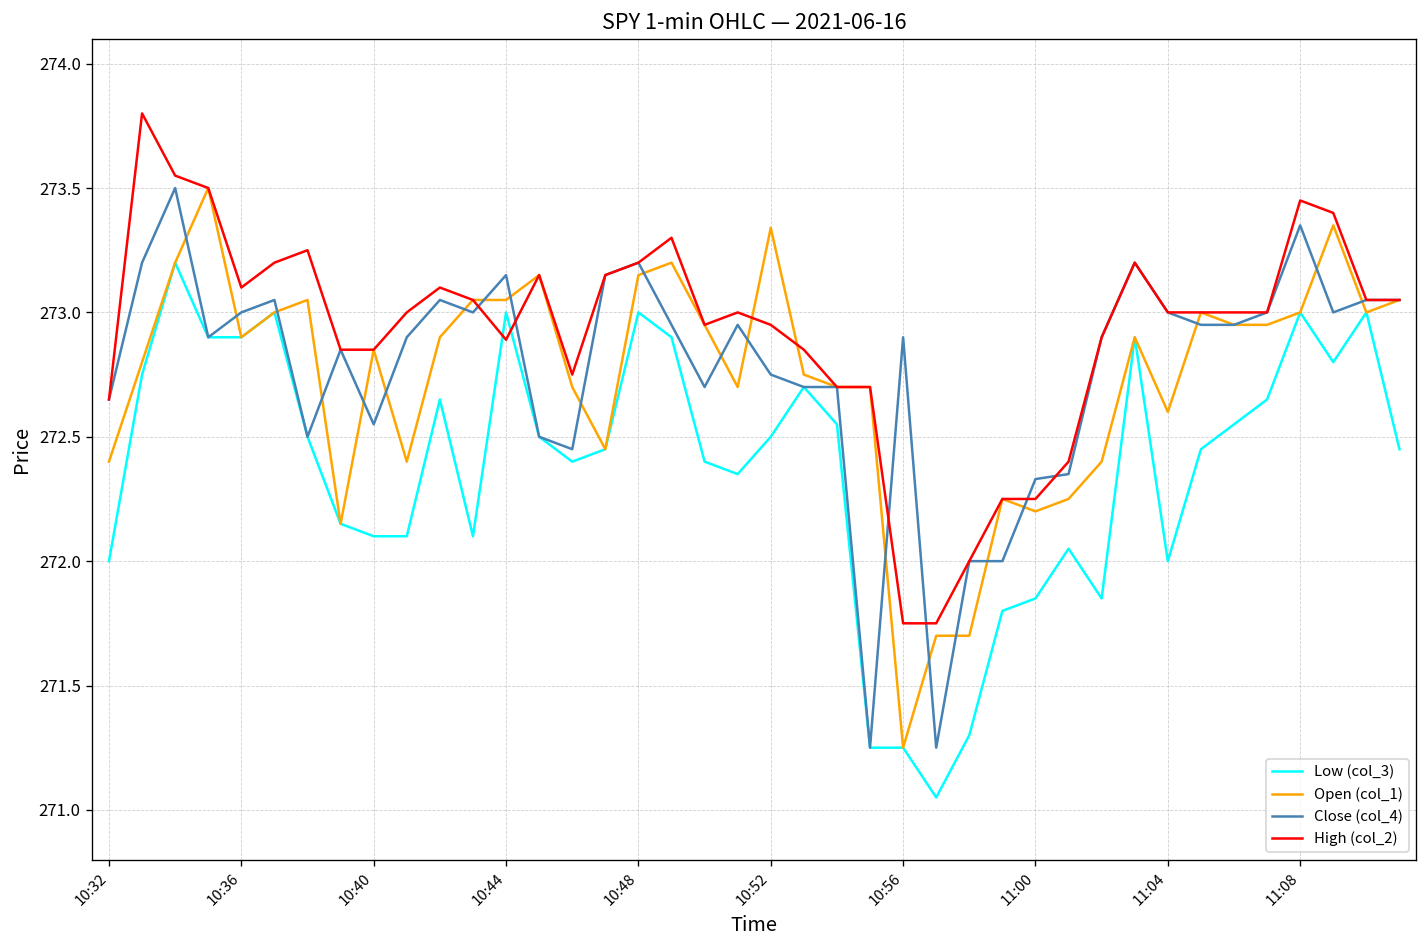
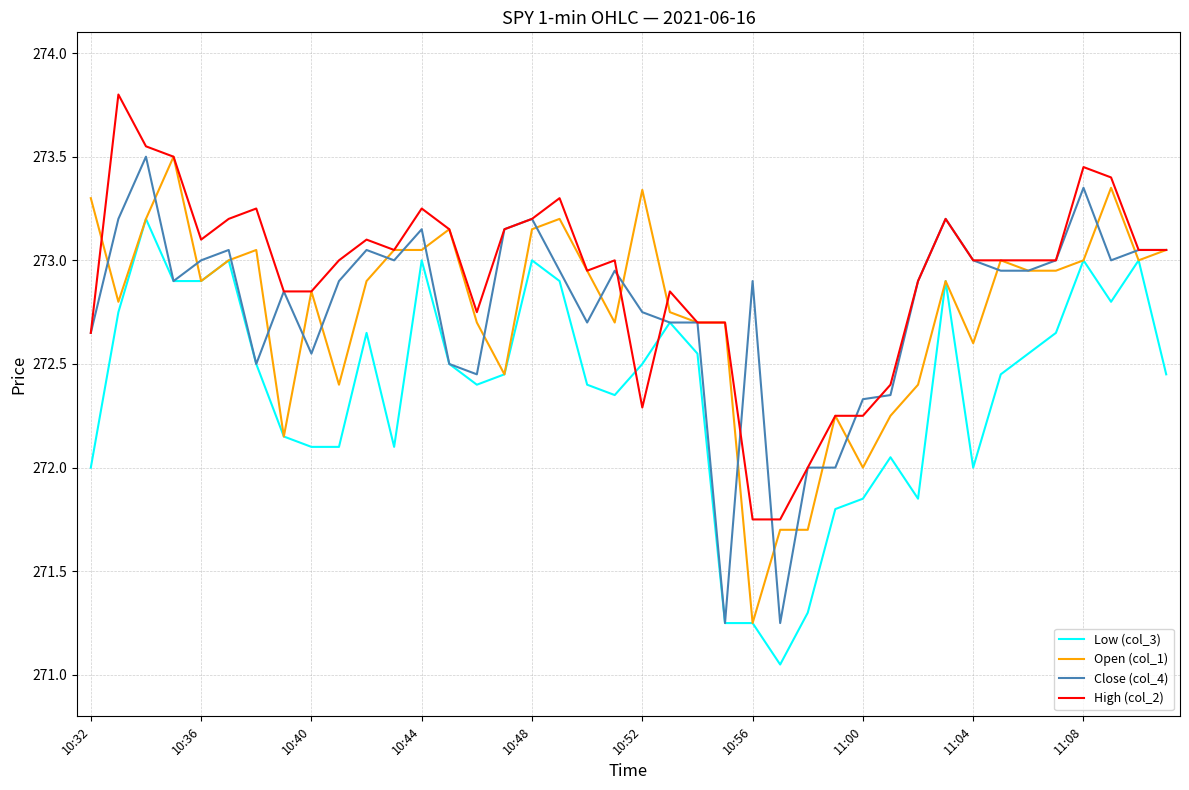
Open (col_1), 10:32: 272.4 -> 273.3
High (col_2), 10:44: 272.89 -> 273.25
High (col_2), 10:52: 272.95 -> 272.29
Open (col_1), 11:00: 272.2 -> 272.0
